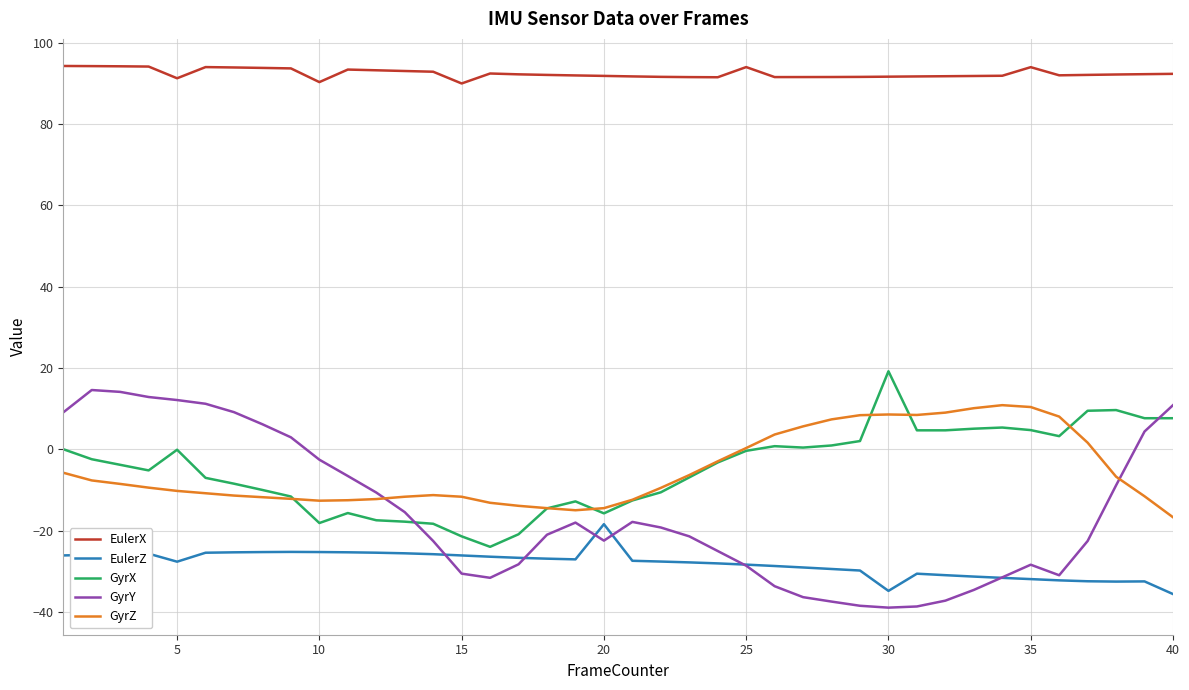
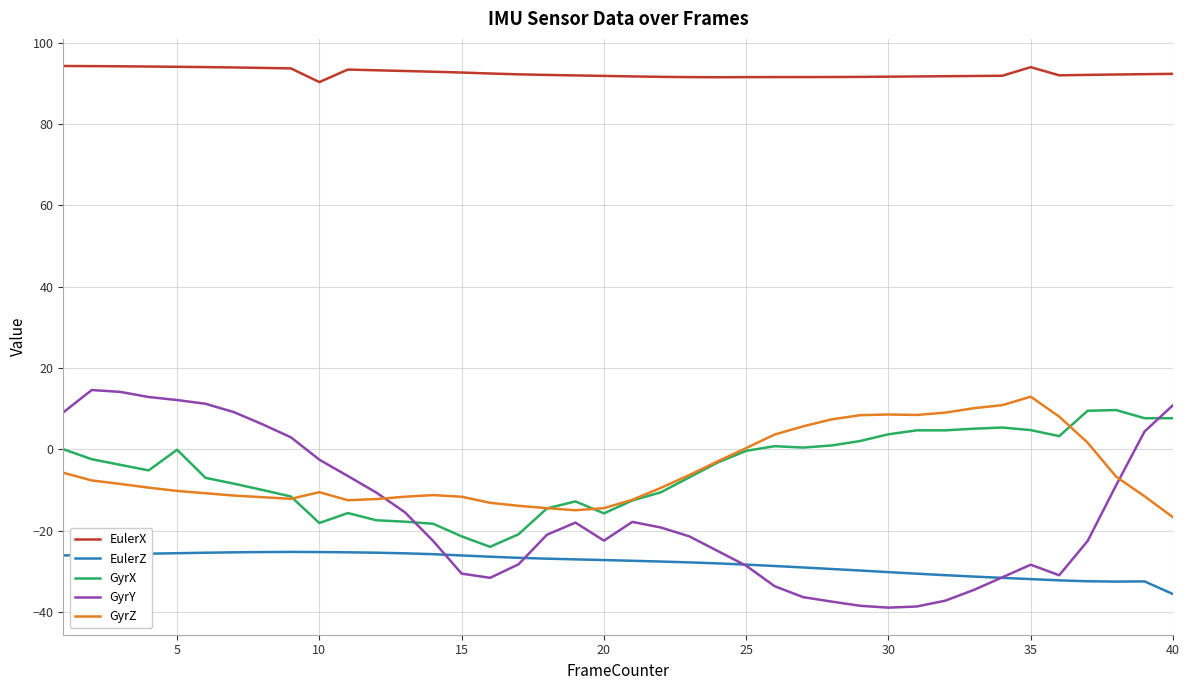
EulerX, 5: 91 -> 94
EulerZ, 5: -28 -> -26
GyrZ, 10: -13 -> -11
EulerX, 15: 90 -> 93
EulerZ, 20: -18 -> -27
EulerX, 25: 94 -> 91
EulerZ, 30: -35 -> -30
GyrX, 30: 19 -> 4
GyrZ, 35: 10 -> 13
